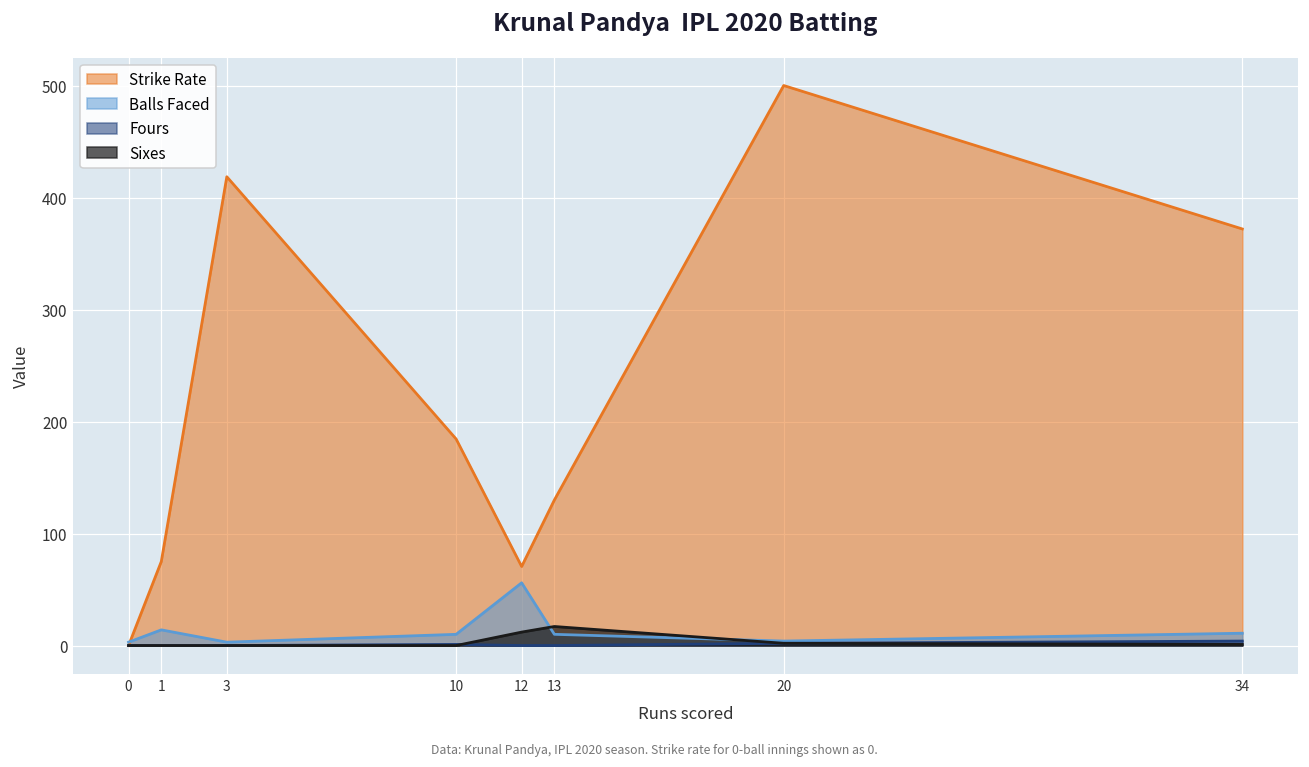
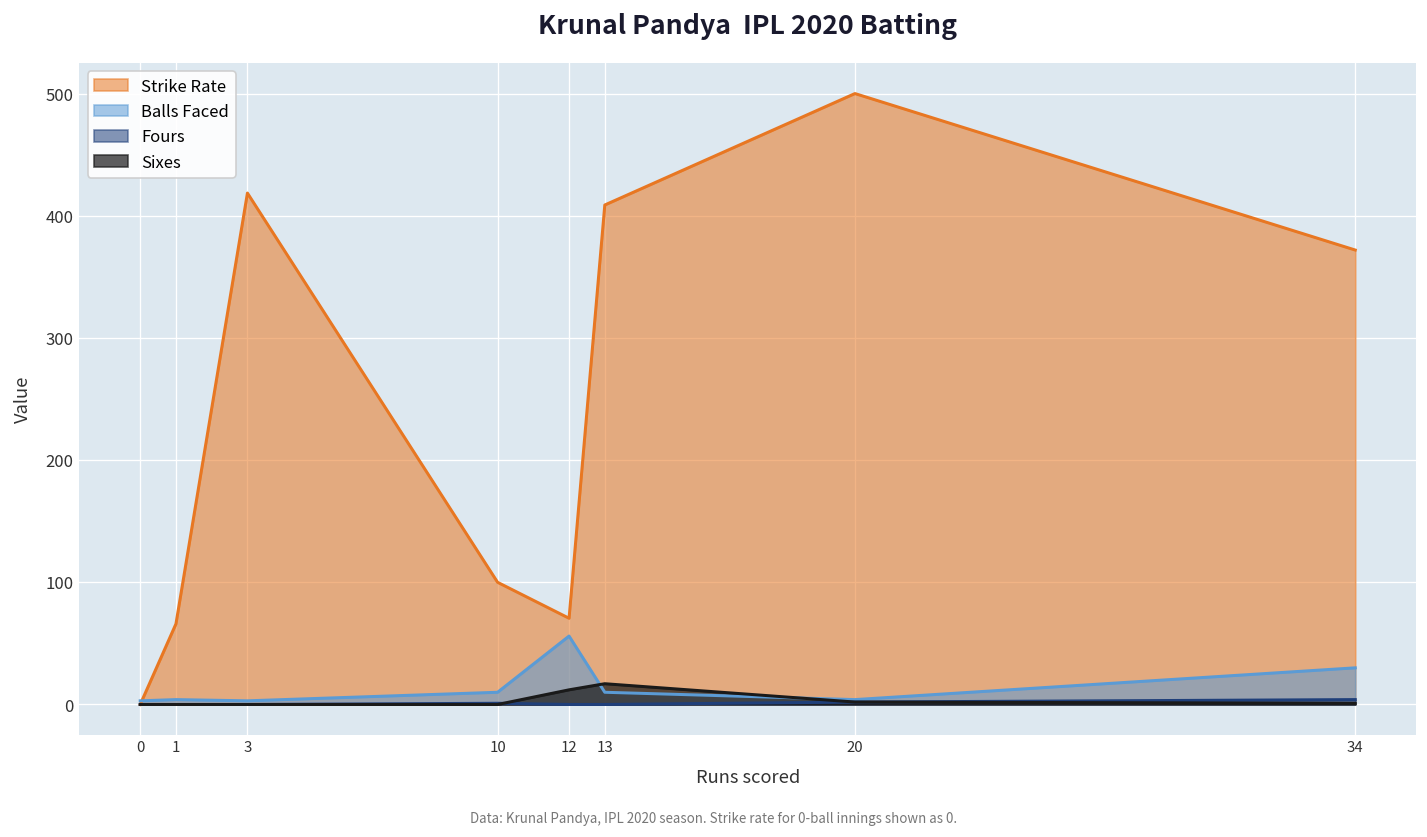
Strike Rate, 1: 75 -> 66
Balls Faced, 1: 14 -> 4
Strike Rate, 10: 184 -> 100
Strike Rate, 13: 130 -> 409
Balls Faced, 34: 11 -> 30
